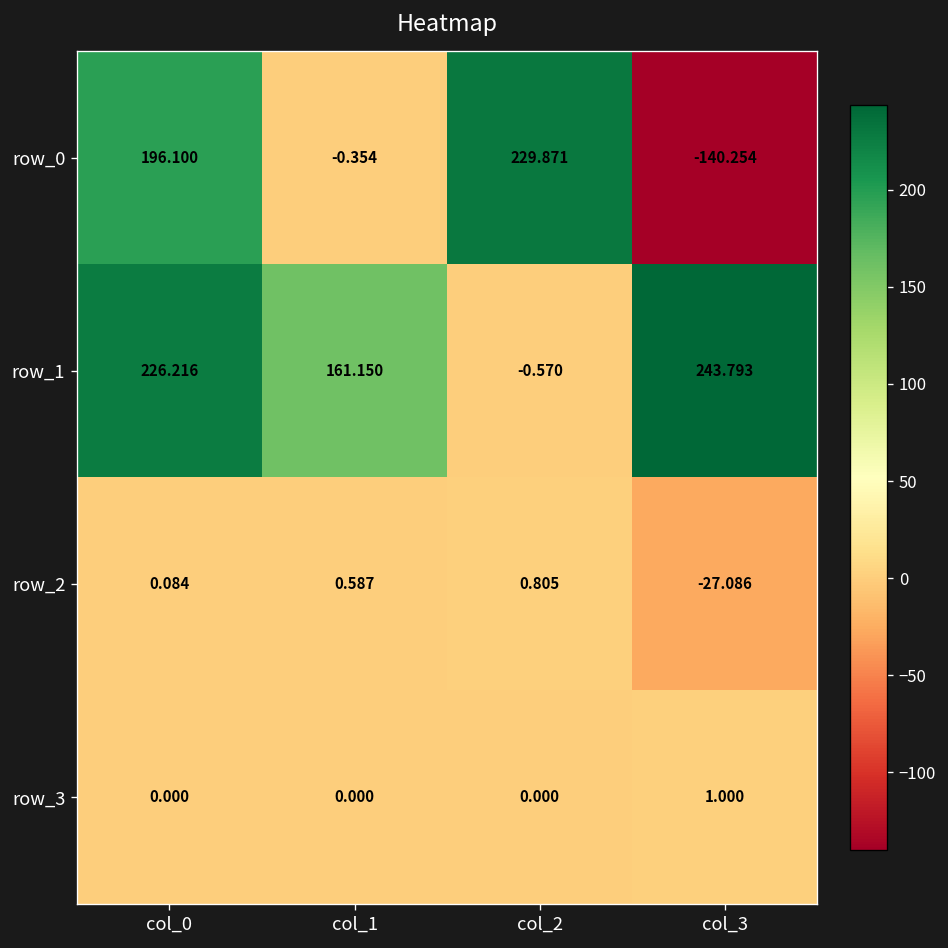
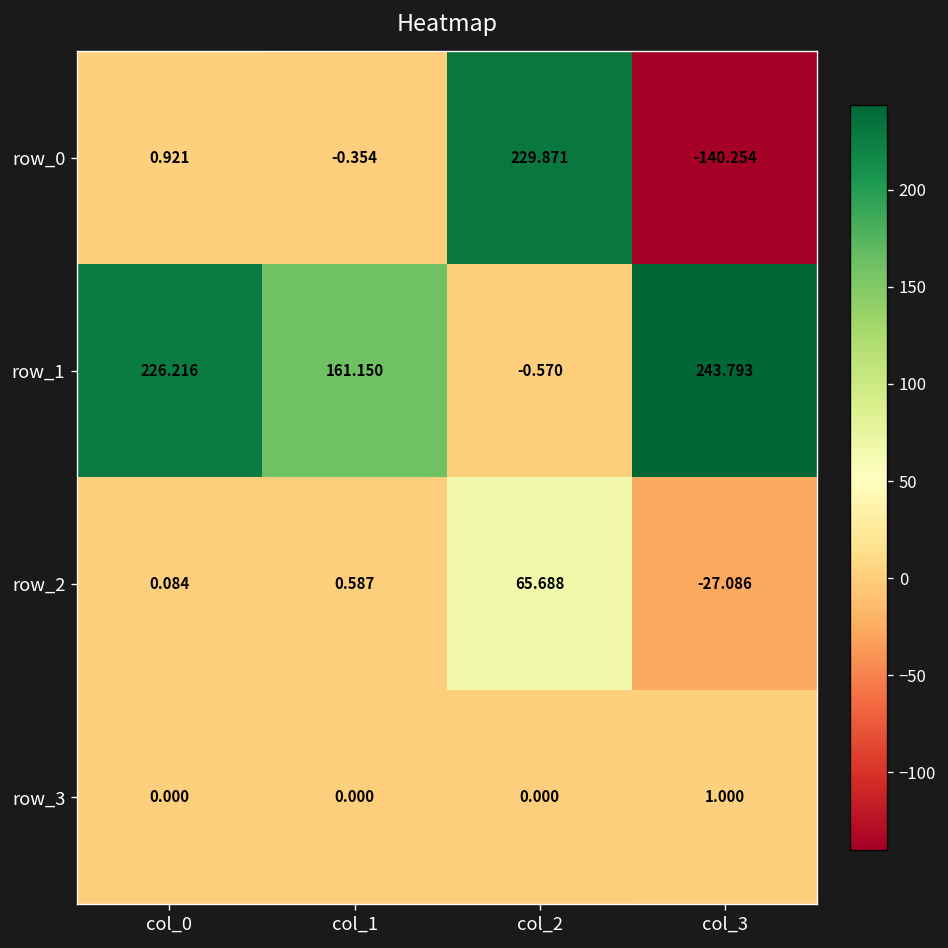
row_0, col_0: 196.100 -> 0.921
row_2, col_2: 0.805 -> 65.688
